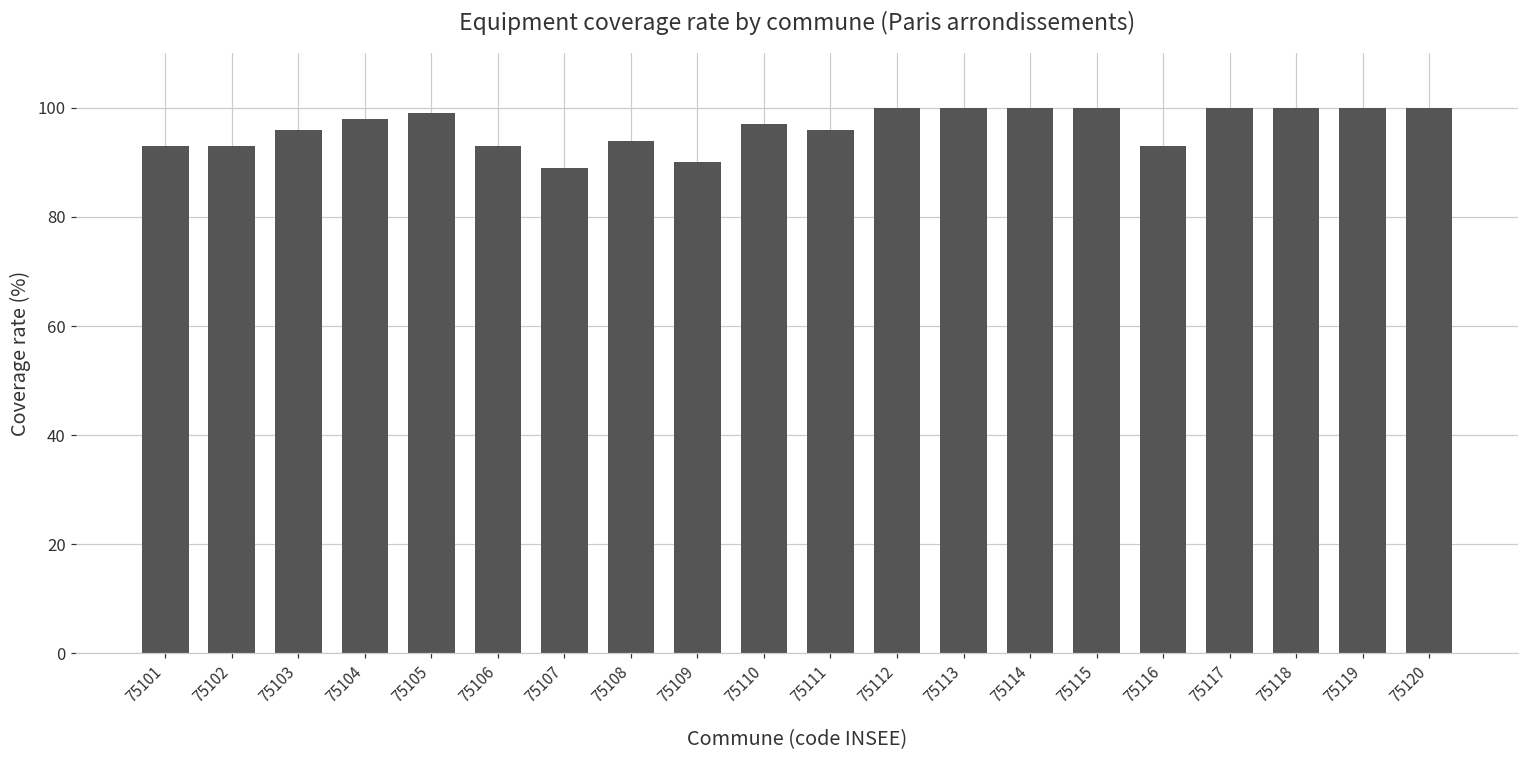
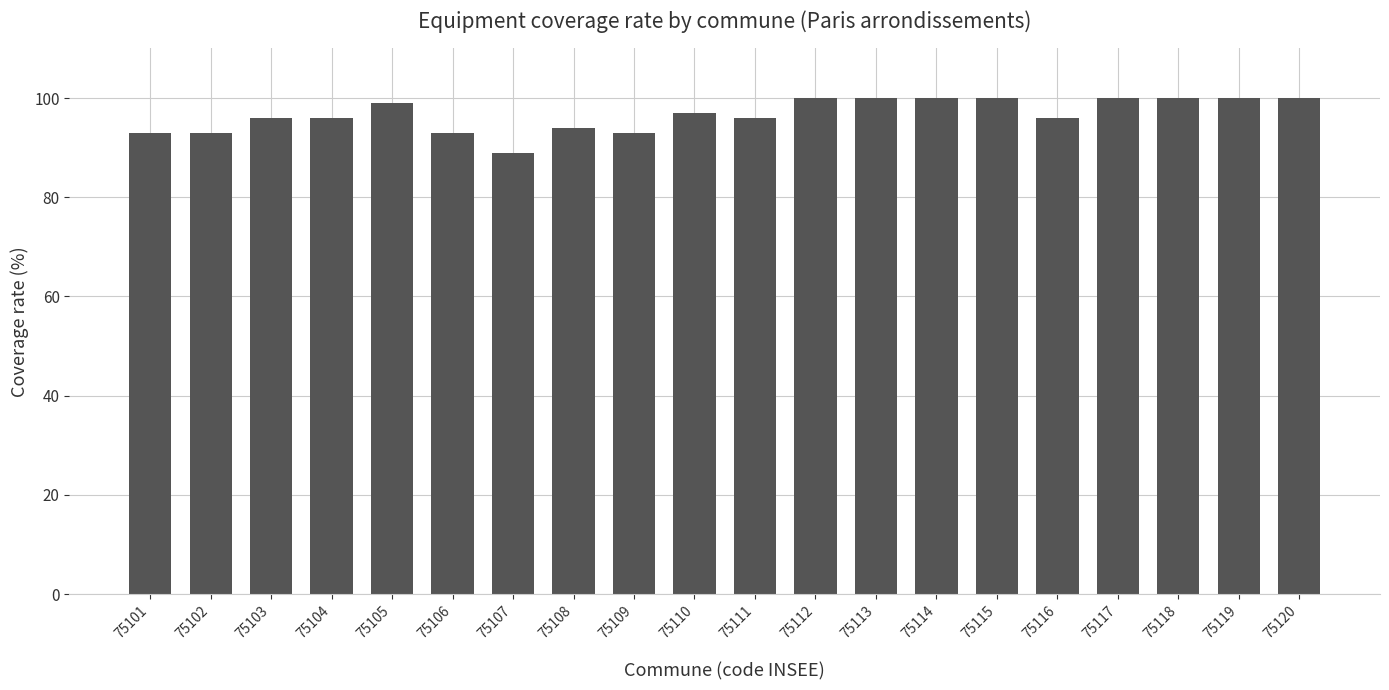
75104: 98 -> 96
75109: 90 -> 93
75116: 93 -> 96
